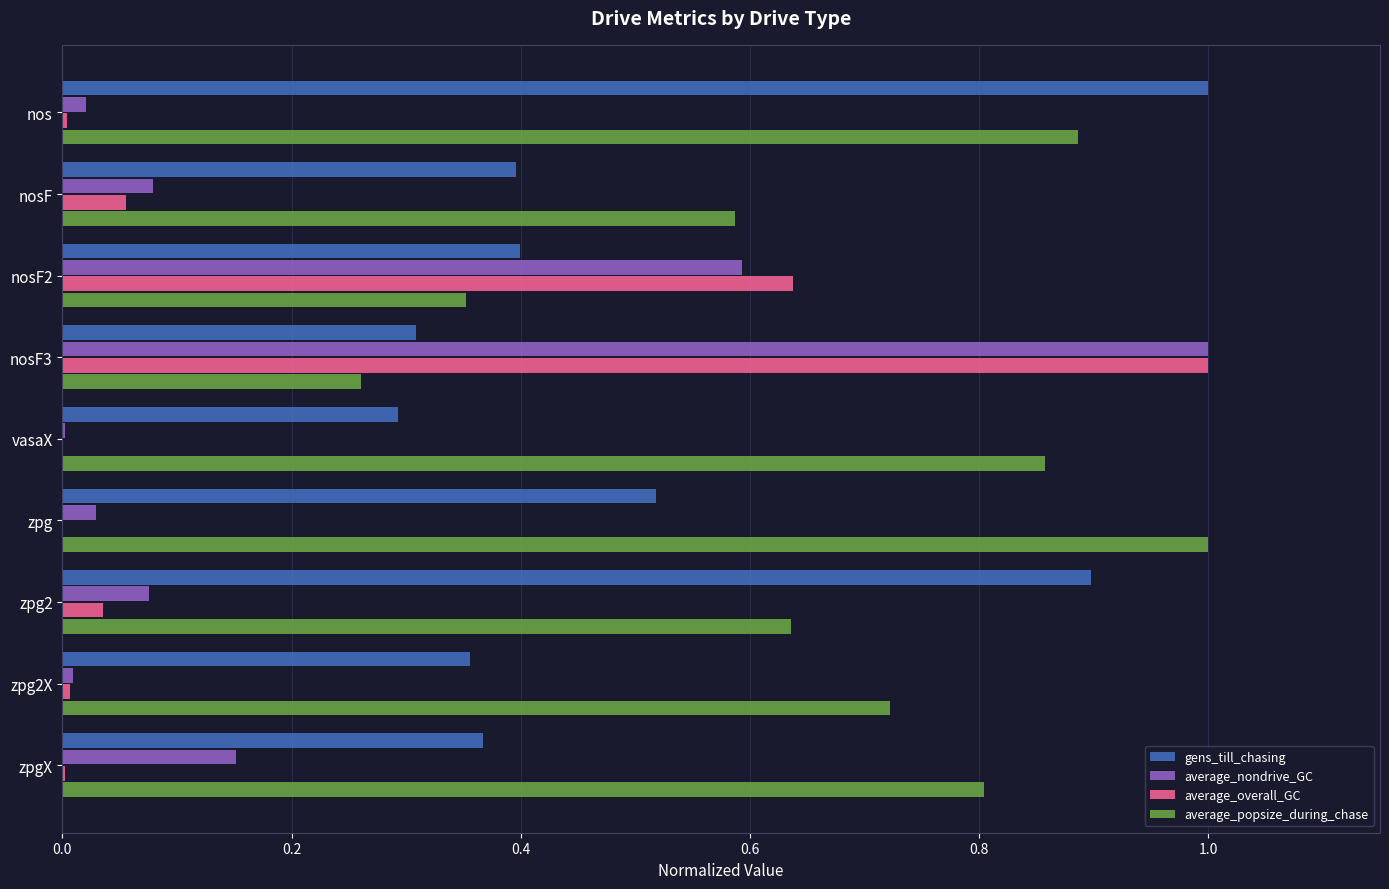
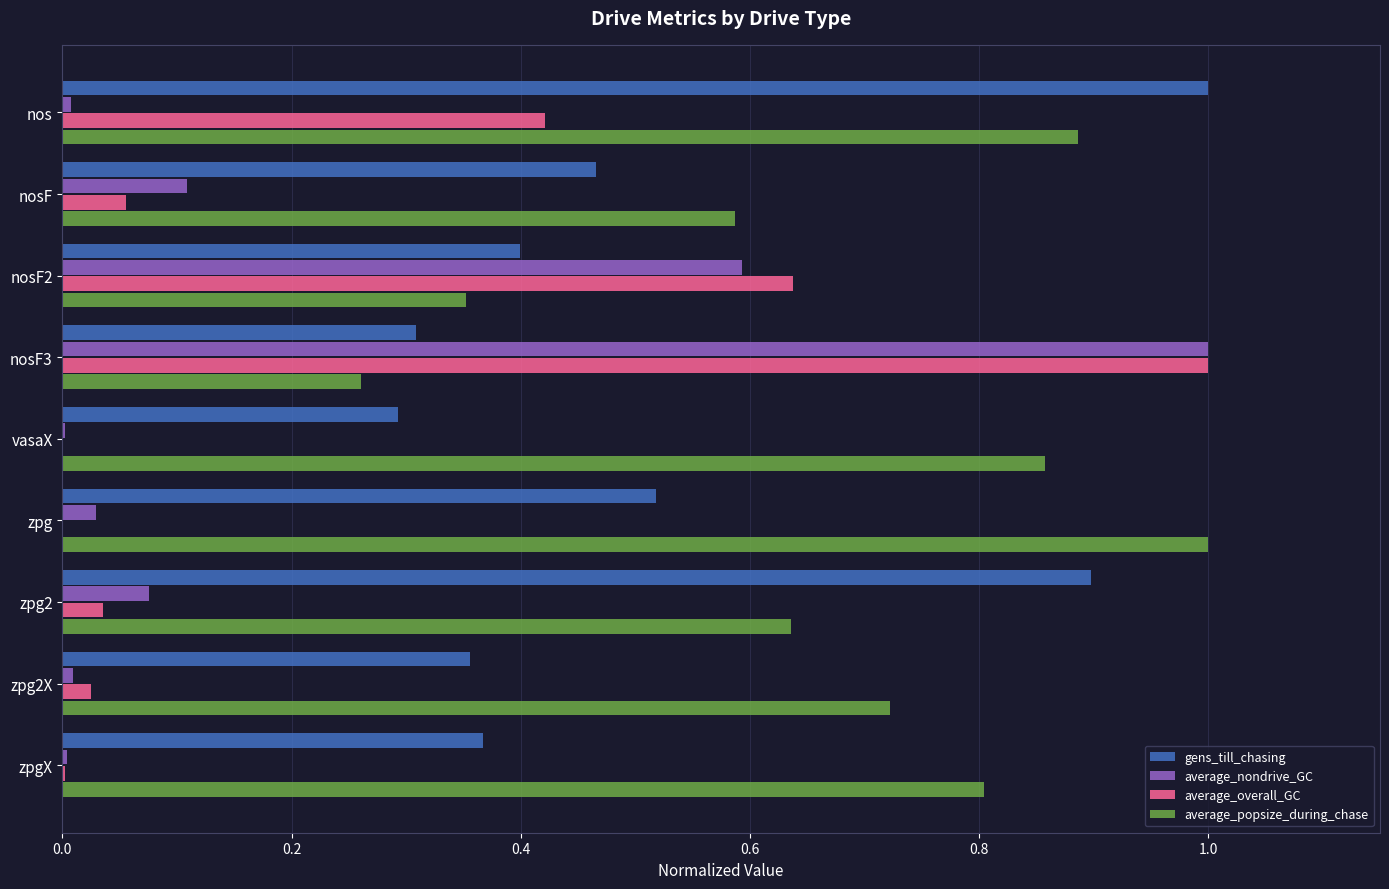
average_nondrive_GC, nos: 0.020 -> 0.007
average_overall_GC, nos: 0.004 -> 0.421
gens_till_chasing, nosF: 0.396 -> 0.465
average_nondrive_GC, nosF: 0.079 -> 0.109
average_overall_GC, zpg2X: 0.006 -> 0.025
average_nondrive_GC, zpgX: 0.151 -> 0.004
